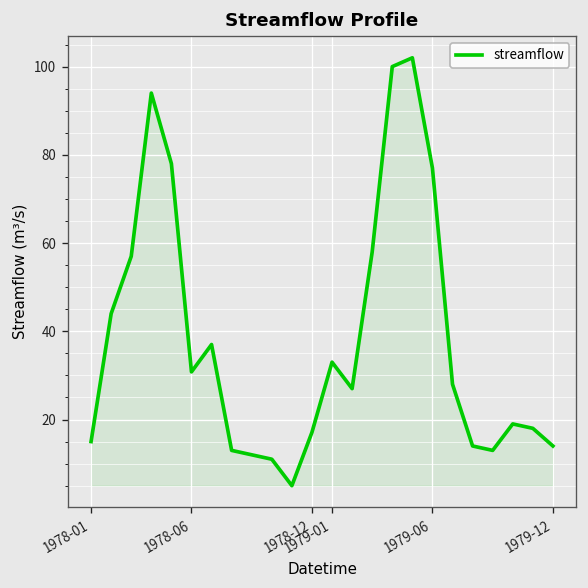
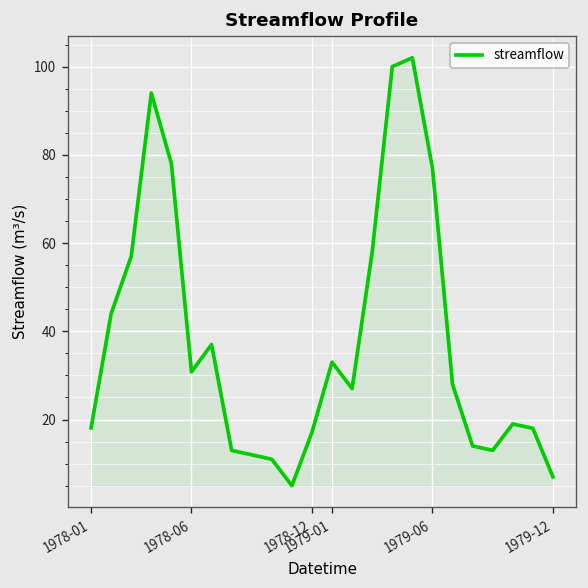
1978-01: 15 -> 18
1979-12: 14 -> 7
